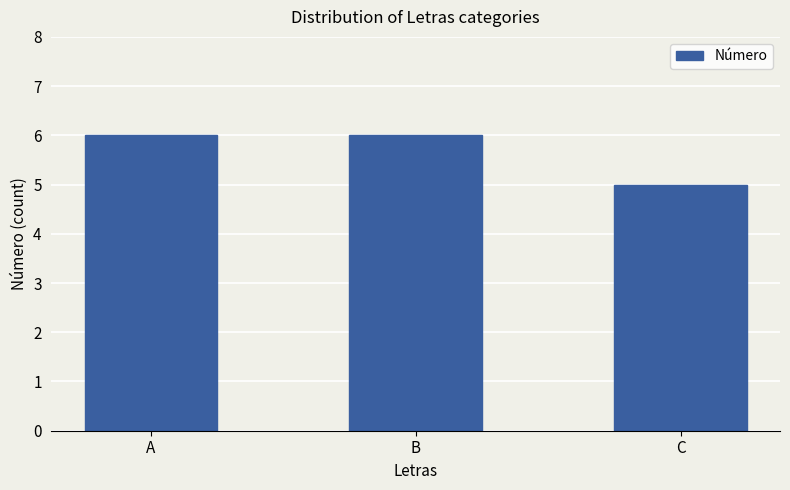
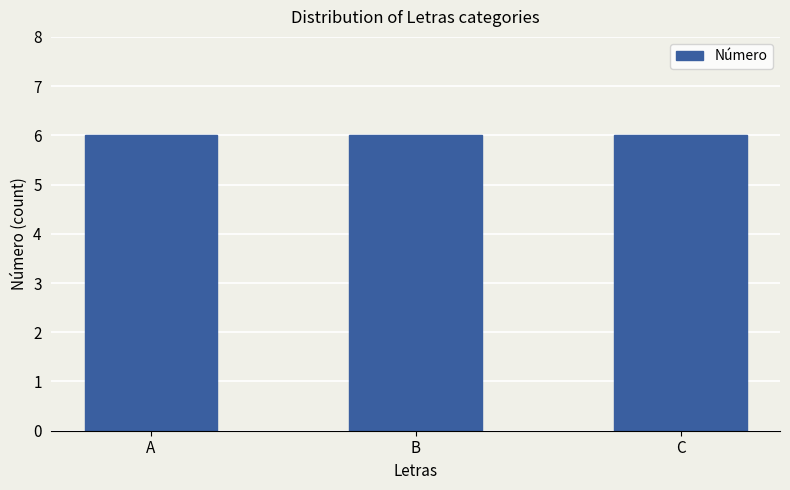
C: 5 -> 6
